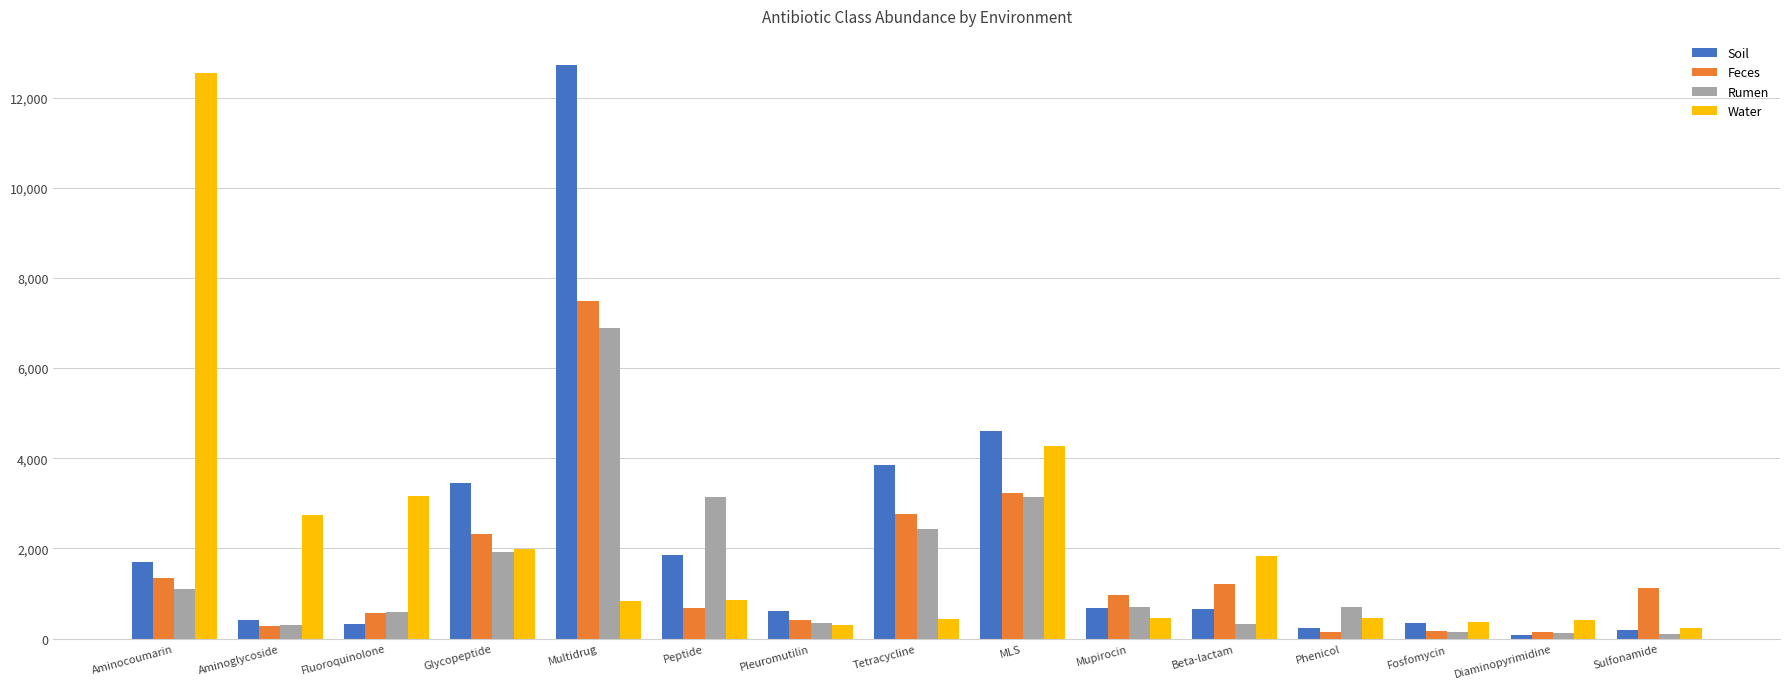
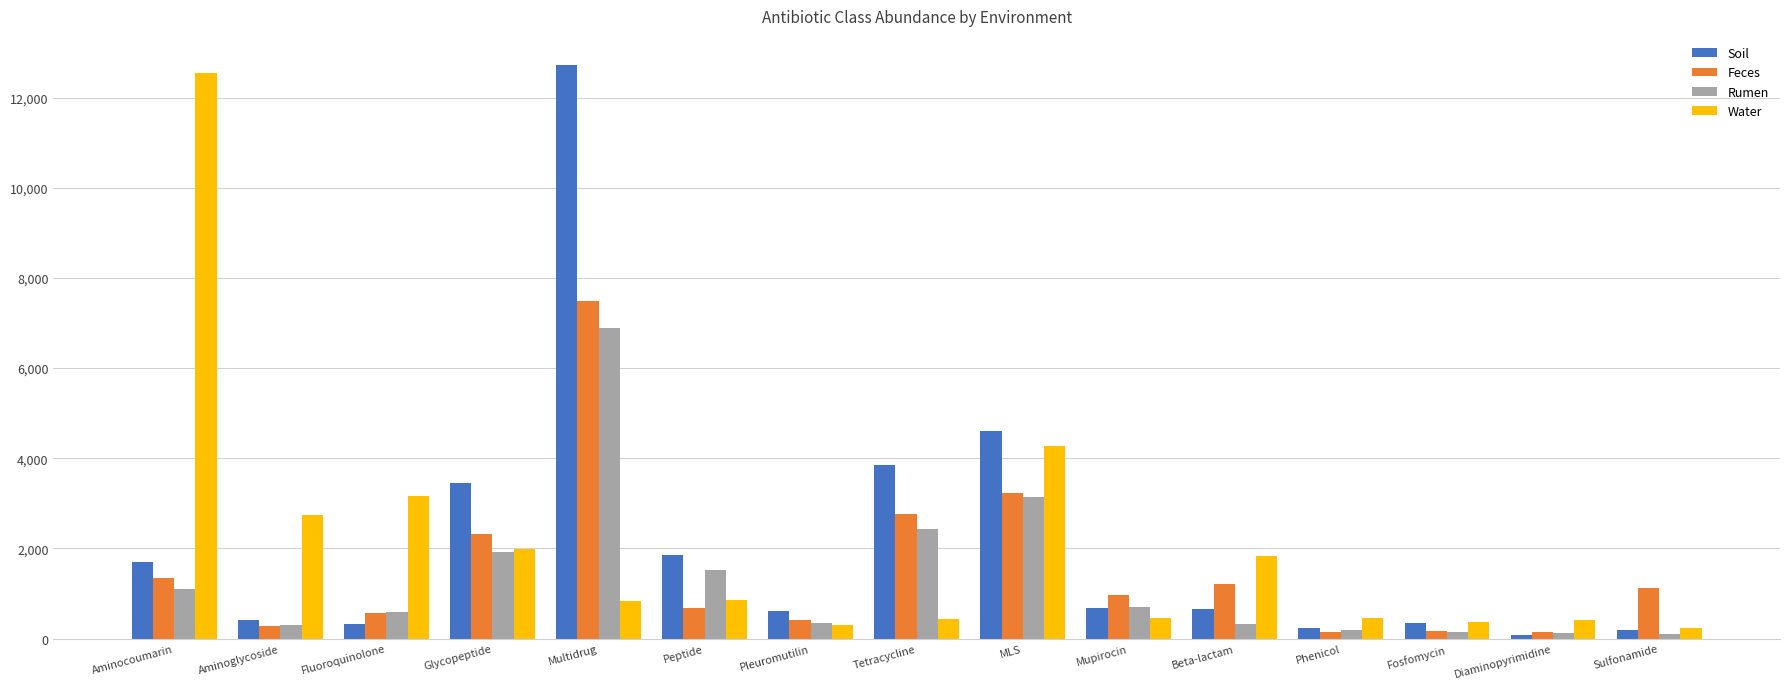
Rumen, Peptide: 3,100 -> 1,500
Rumen, Phenicol: 700 -> 200
